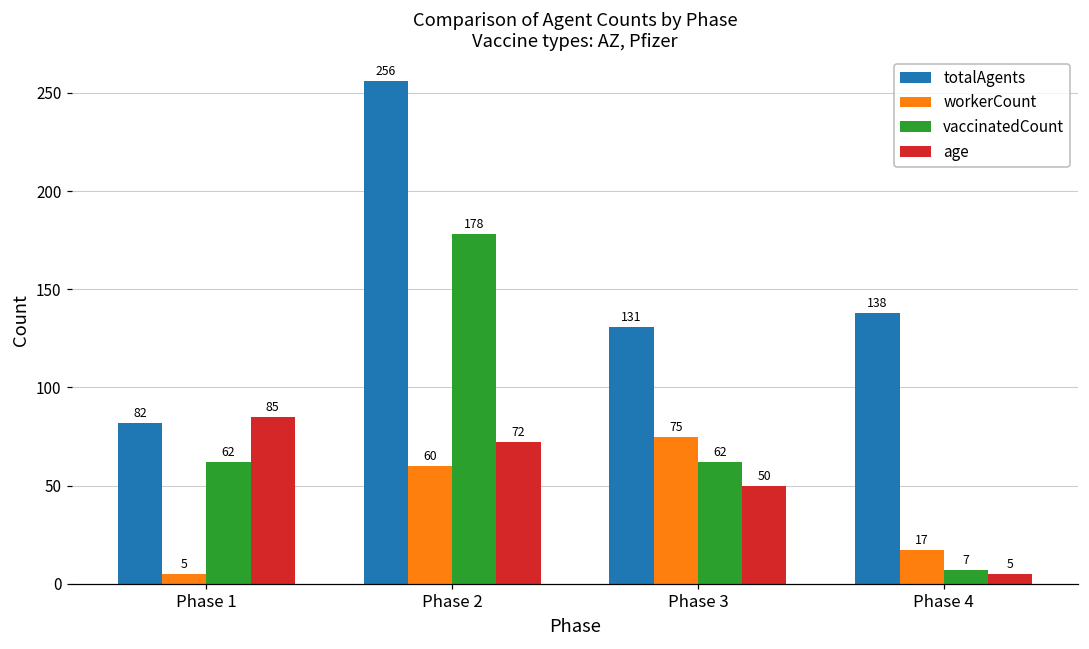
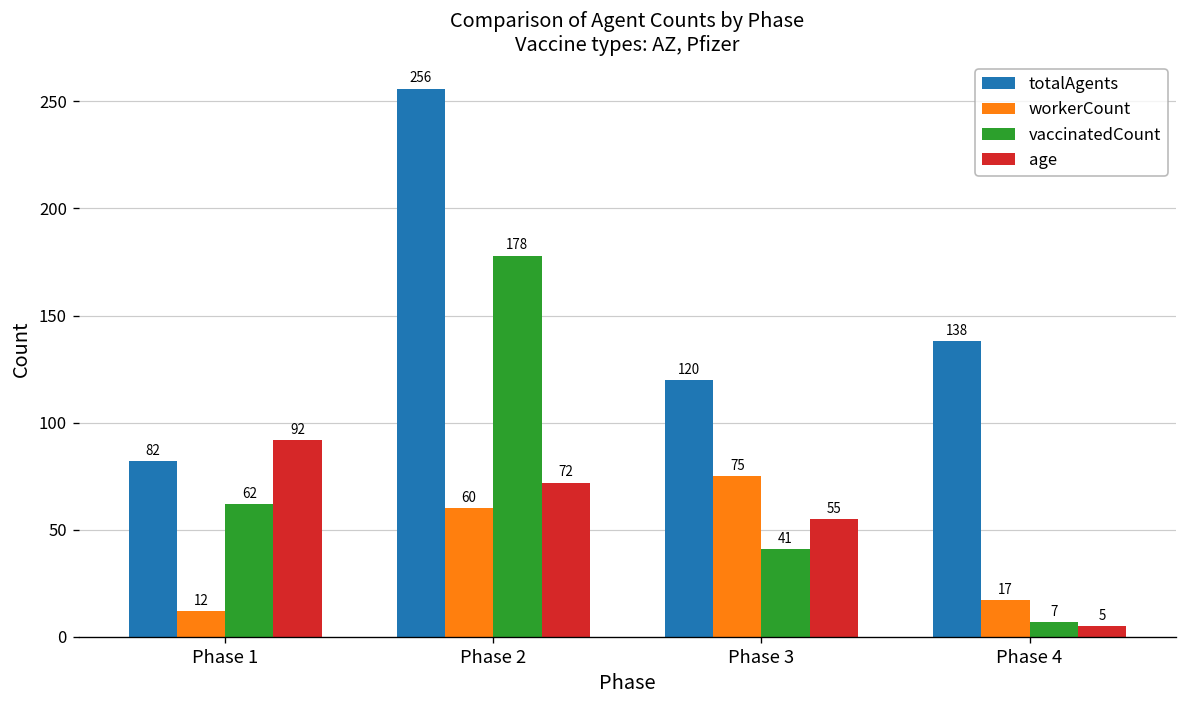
workerCount, Phase 1: 5 -> 12
age, Phase 1: 85 -> 92
totalAgents, Phase 3: 131 -> 120
vaccinatedCount, Phase 3: 62 -> 41
age, Phase 3: 50 -> 55
